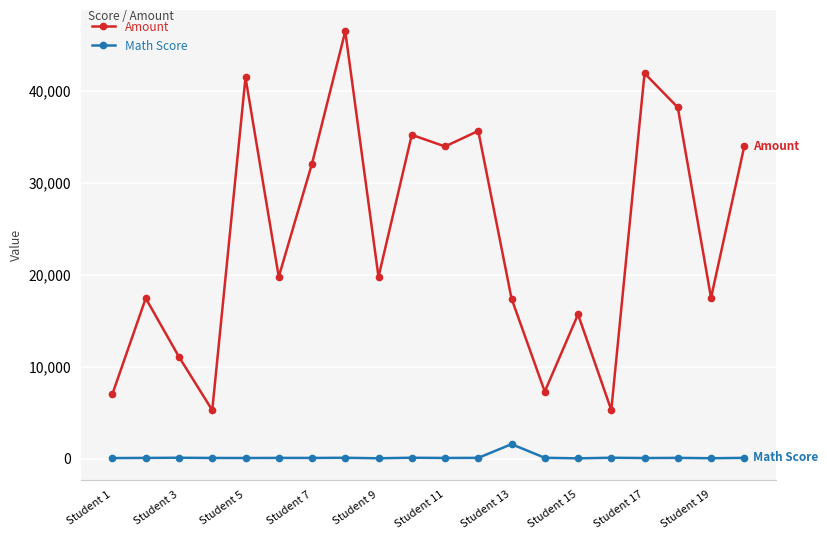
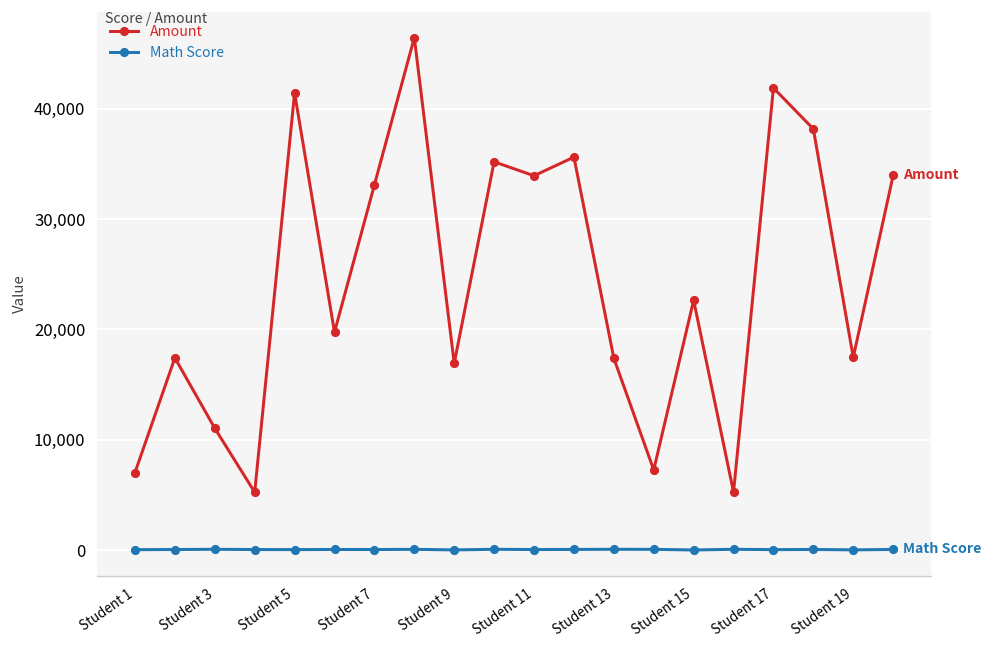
Amount, Student 7: 32,000 -> 33,000
Amount, Student 9: 20,000 -> 17,000
Math Score, Student 13: 2,000 -> 0
Amount, Student 15: 16,000 -> 23,000
